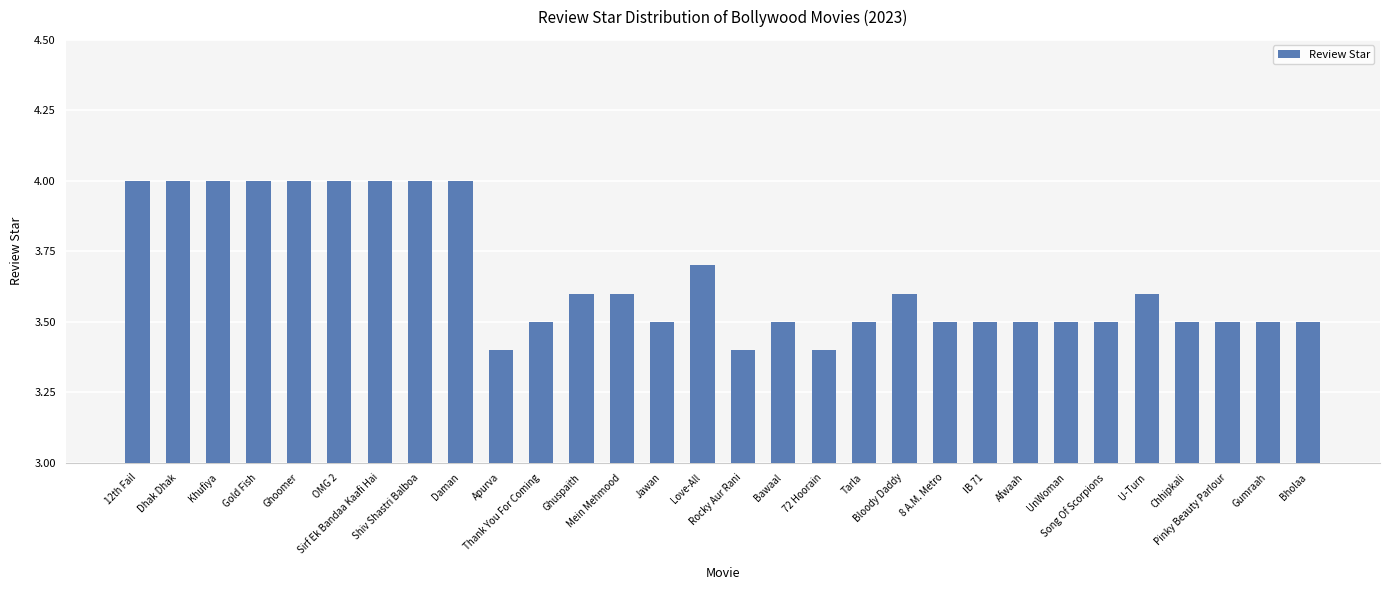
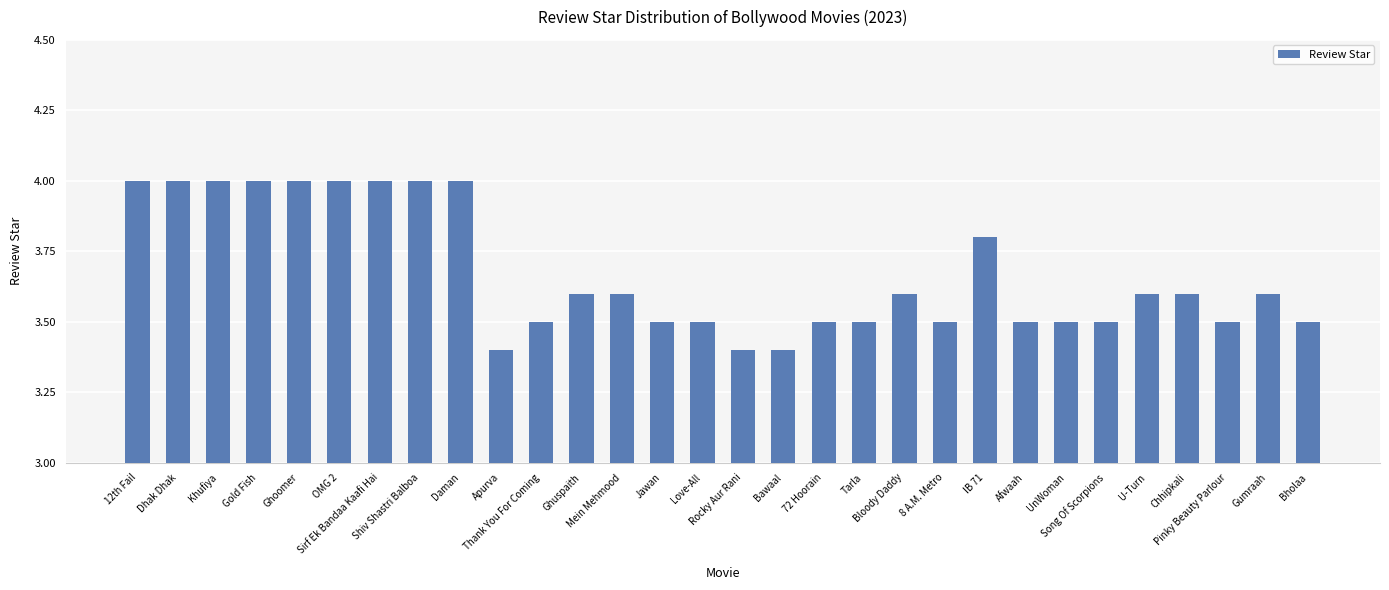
Love-All: 3.7 -> 3.5
Bawaal: 3.5 -> 3.4
72 Hoorain: 3.4 -> 3.5
IB 71: 3.5 -> 3.8
Chhipkali: 3.5 -> 3.6
Gumraah: 3.5 -> 3.6
